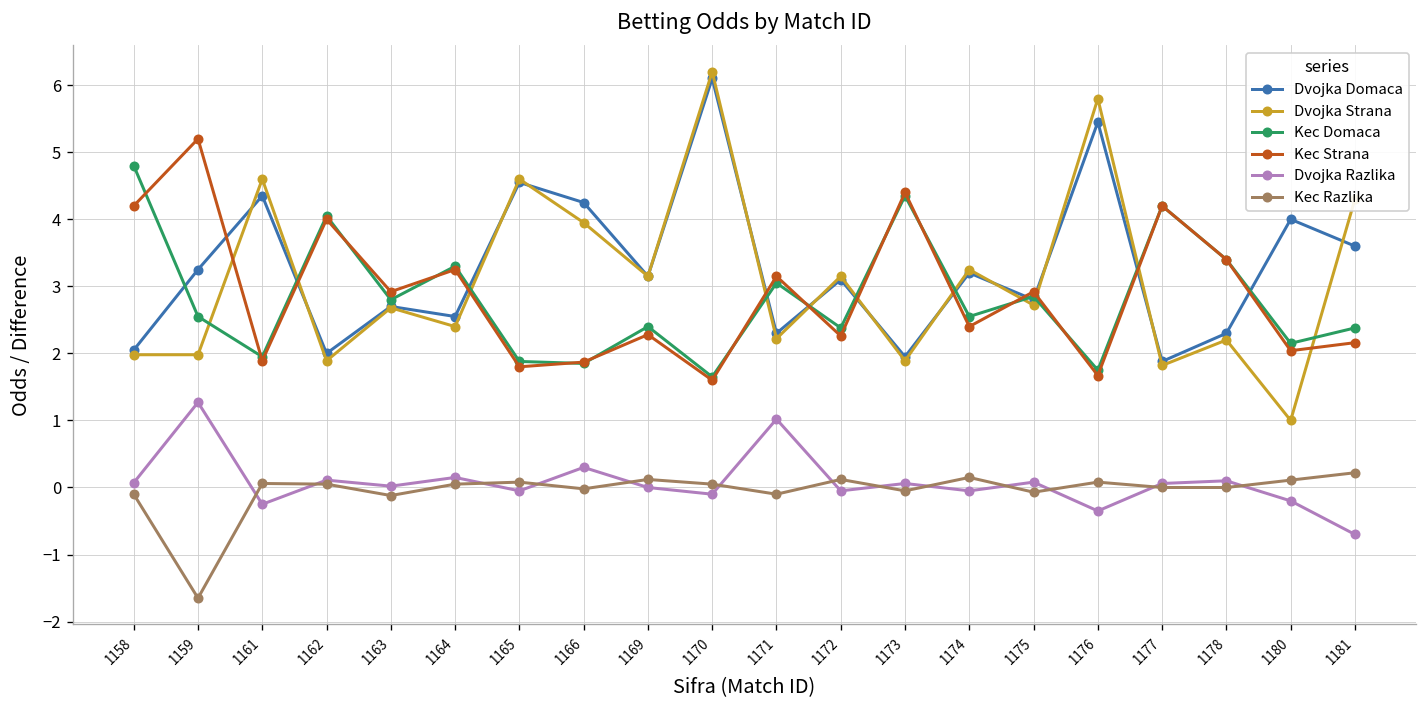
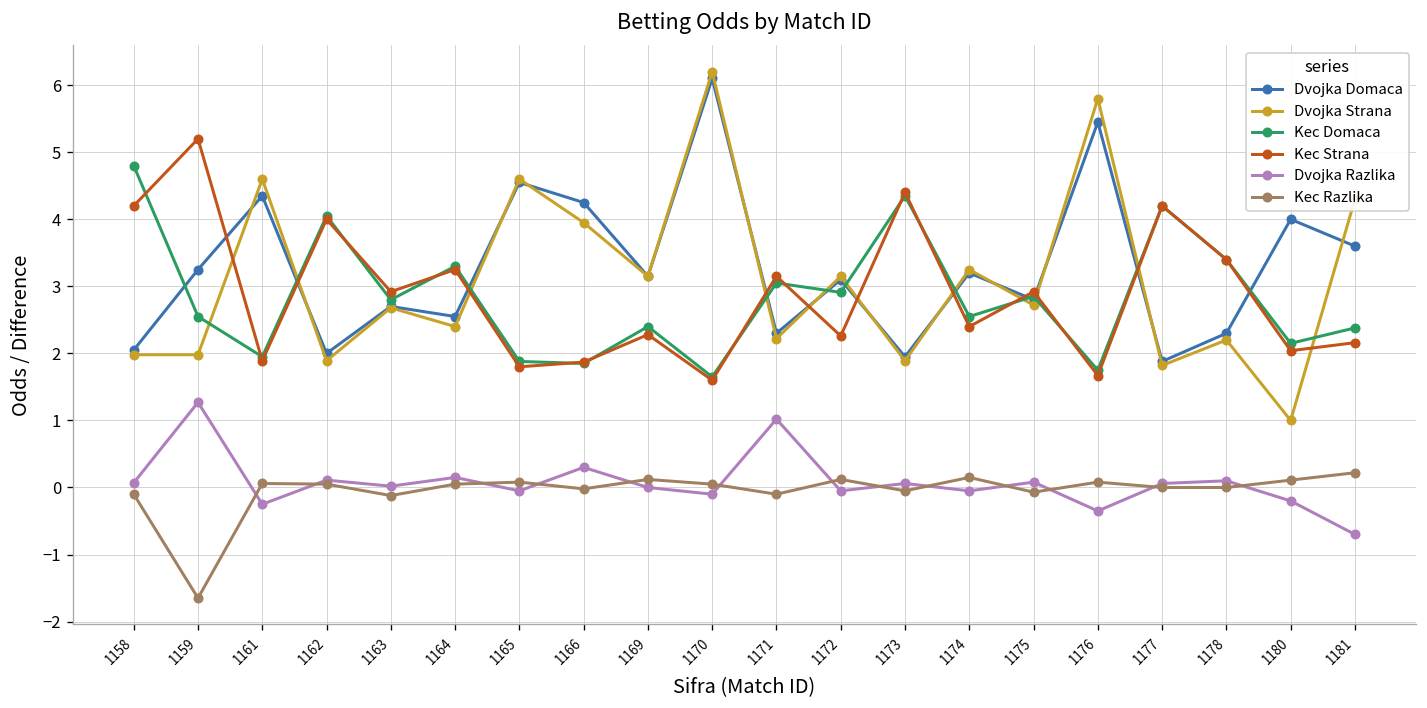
Kec Domaca, 1172: 2.4 -> 2.9
